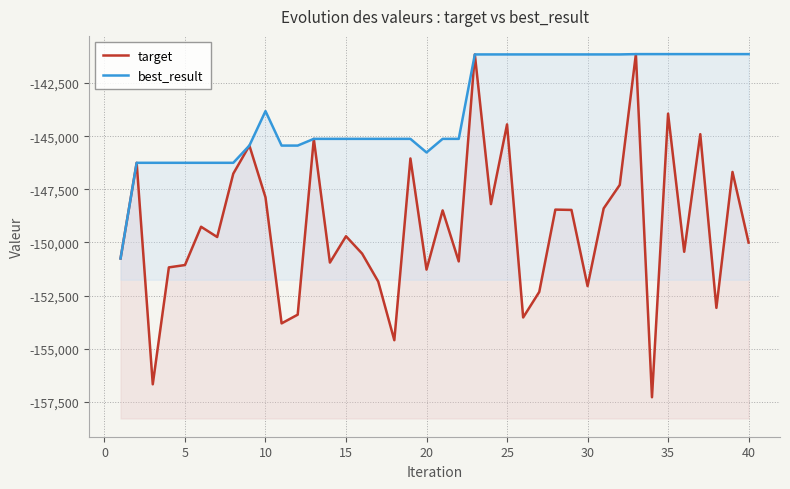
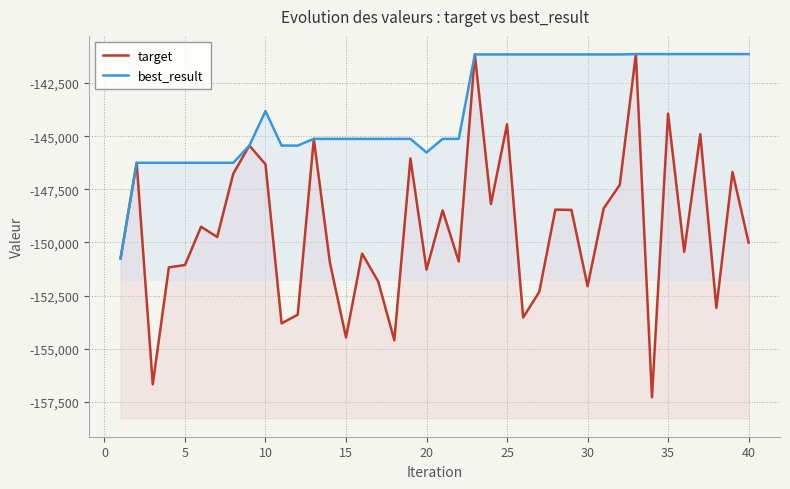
target, 10: -147,900 -> -146,300
target, 15: -149,700 -> -154,500
